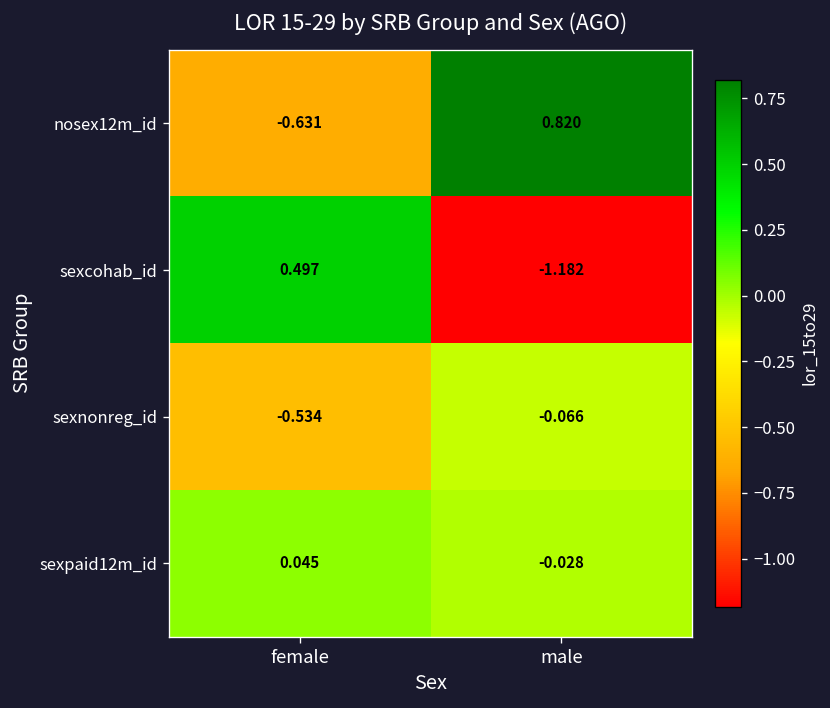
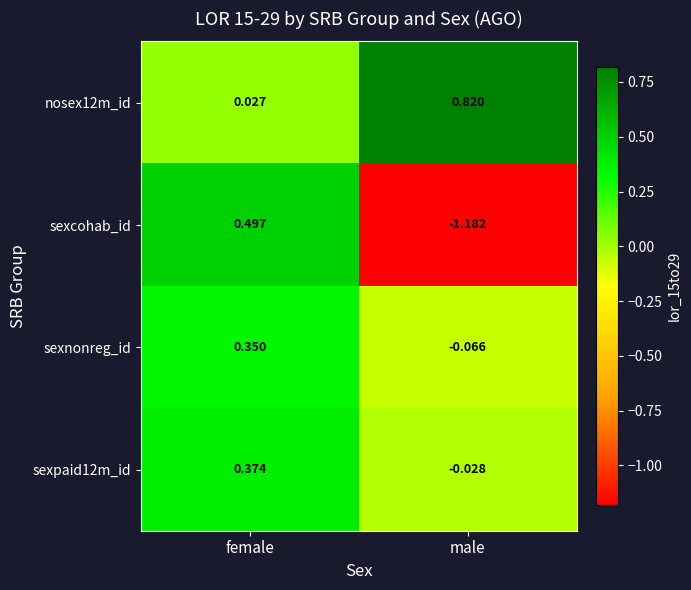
nosex12m_id, female: -0.631 -> 0.027
sexnonreg_id, female: -0.534 -> 0.350
sexpaid12m_id, female: 0.045 -> 0.374
